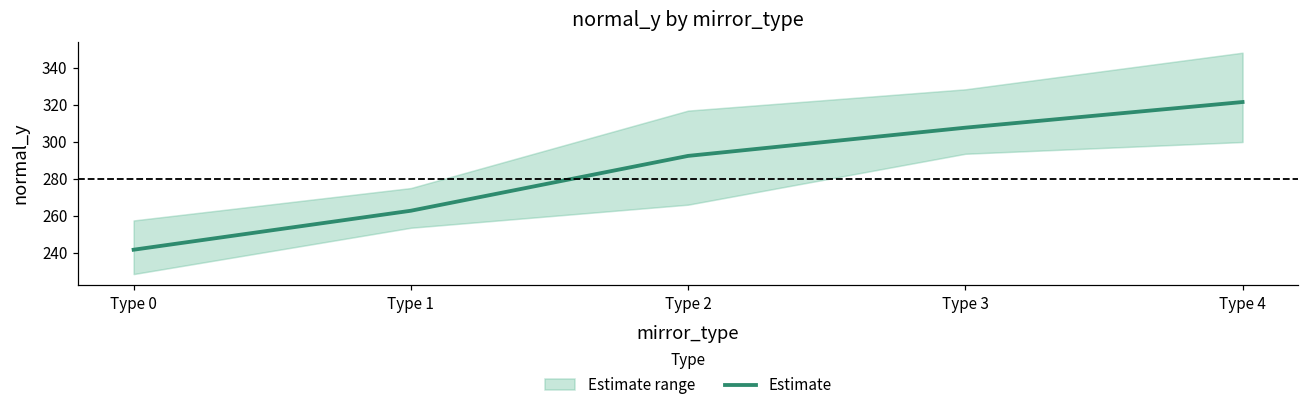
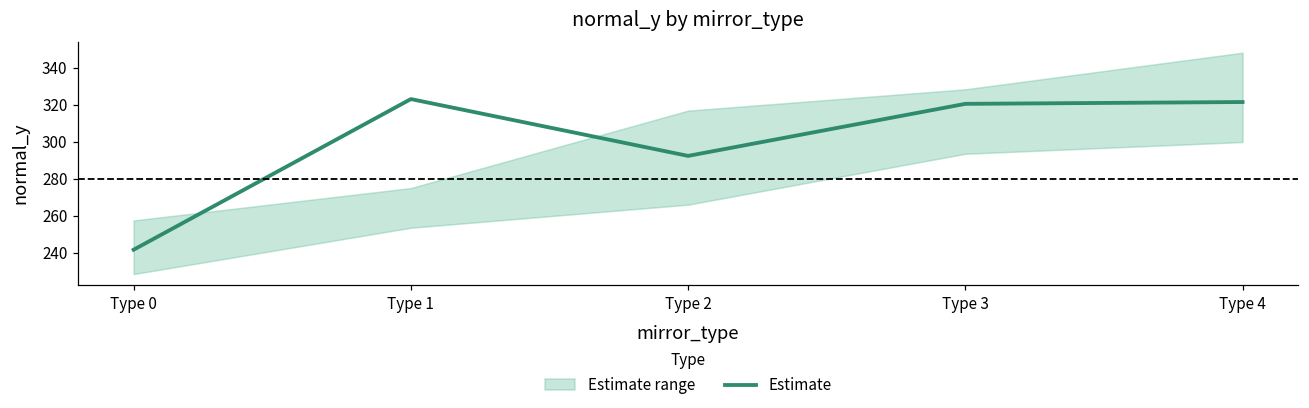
Estimate, Type 1: 263 -> 323
Estimate, Type 3: 308 -> 321
